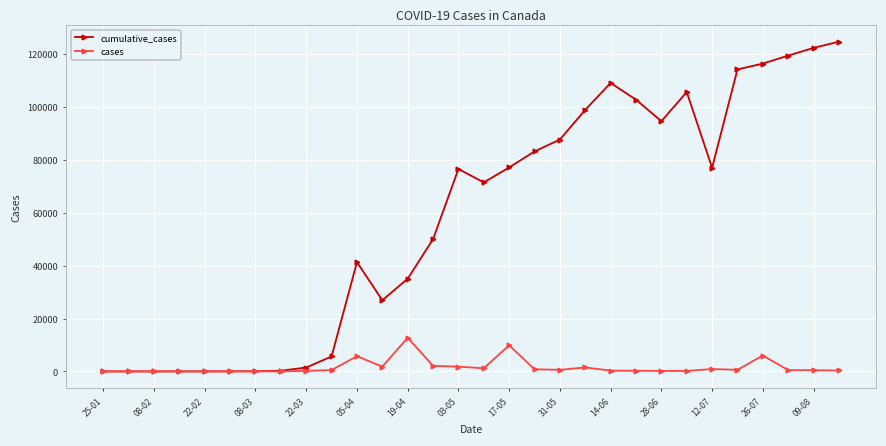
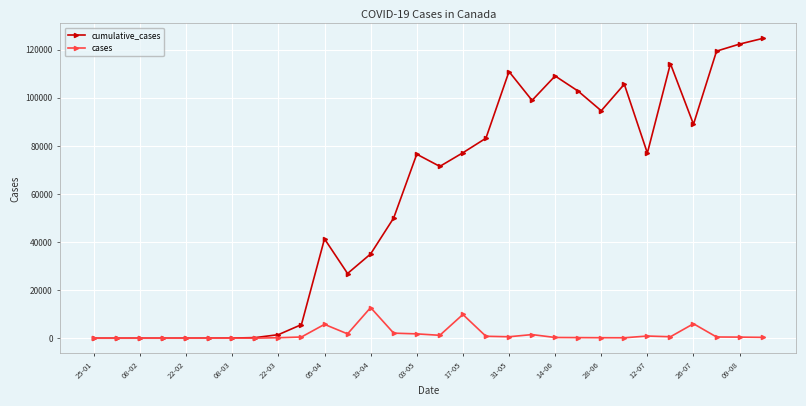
cumulative_cases, 31-05: 88000 -> 111000
cumulative_cases, 26-07: 116000 -> 89000
